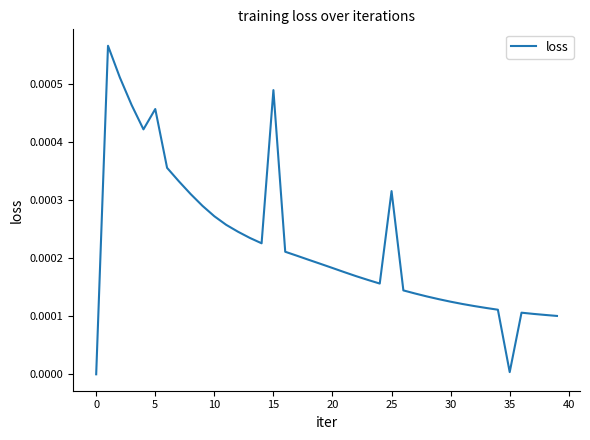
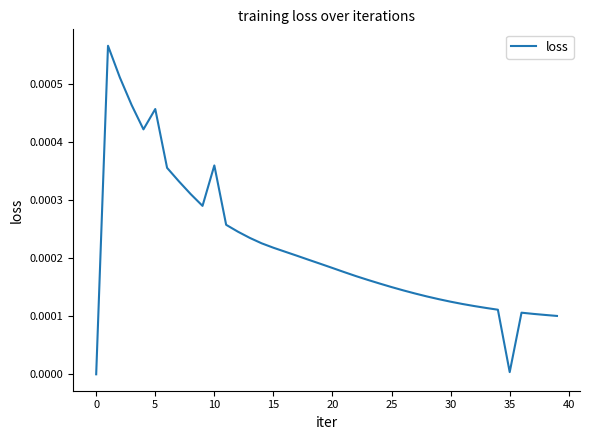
10: 0.00027 -> 0.00036
15: 0.00049 -> 0.00022
25: 0.00032 -> 0.00015
